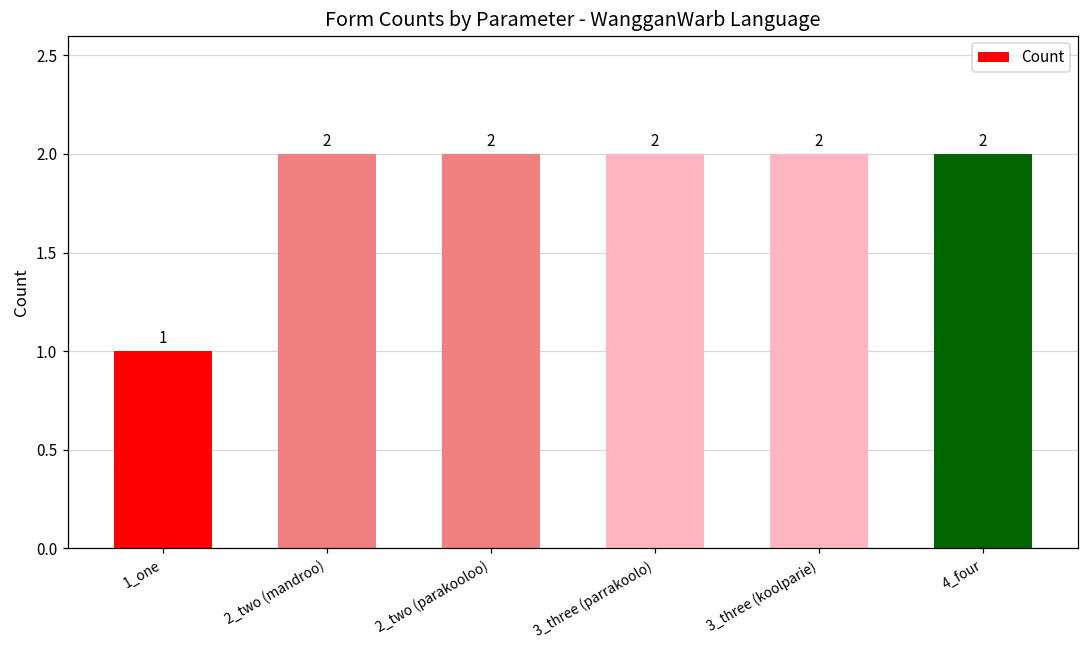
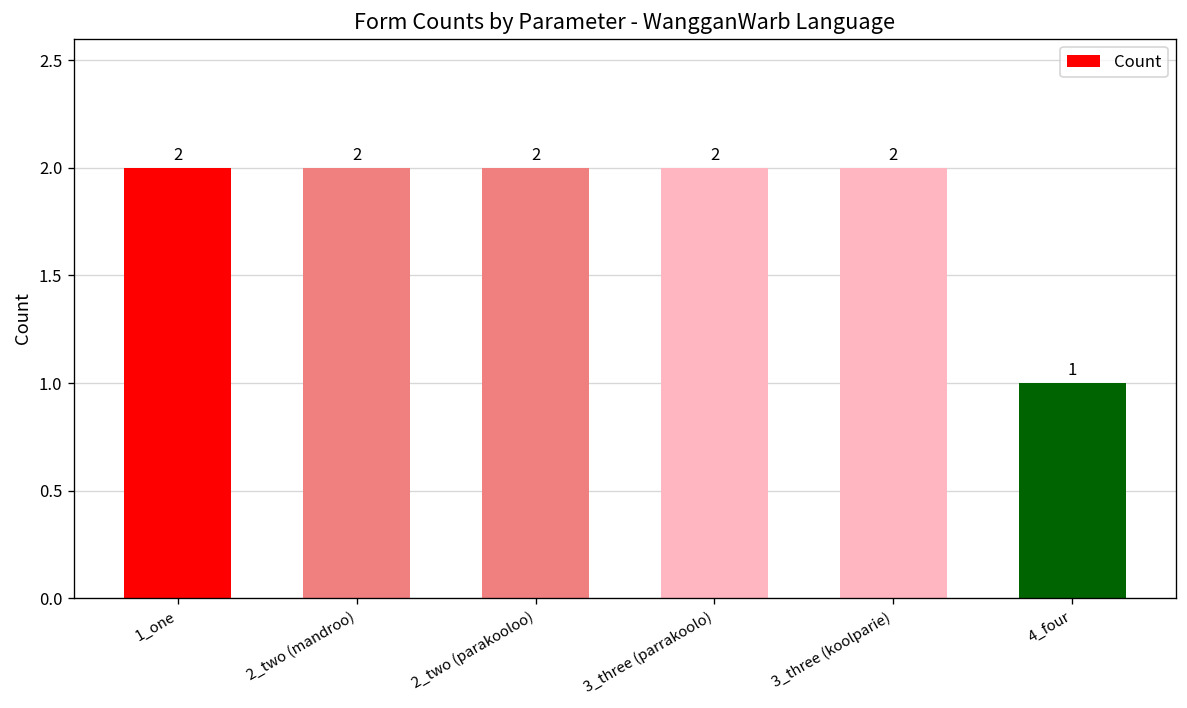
1_one: 1 -> 2
4_four: 2 -> 1
